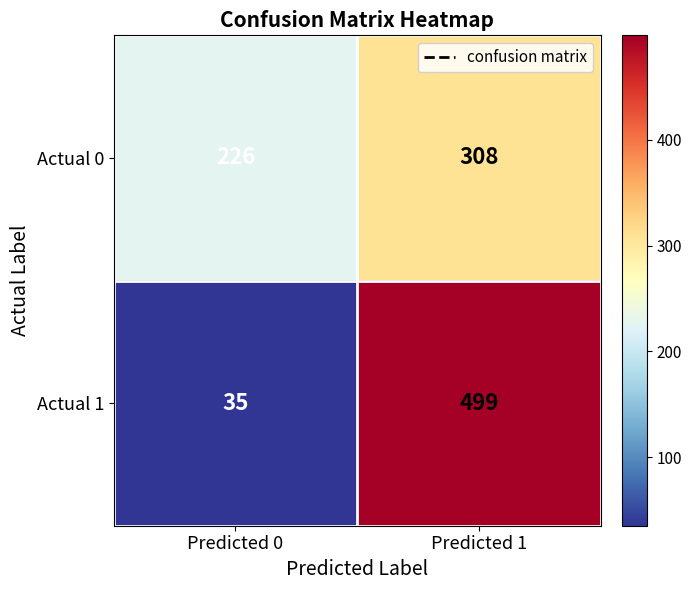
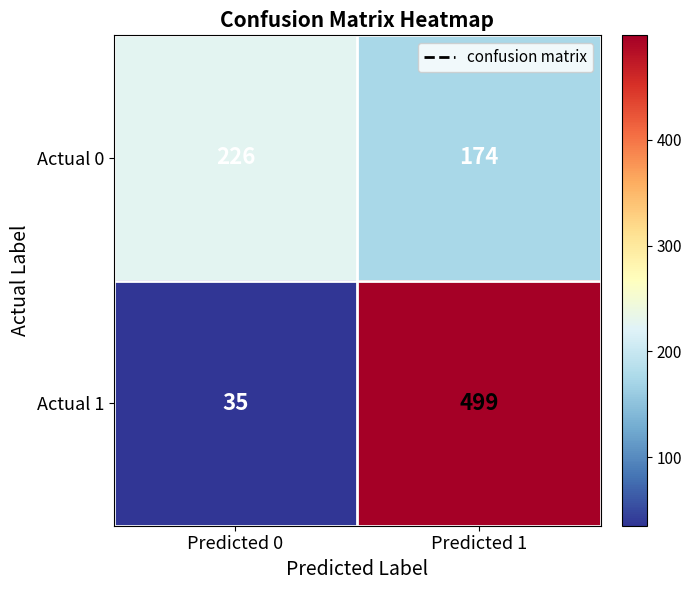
Actual 0, Predicted 1: 308 -> 174
